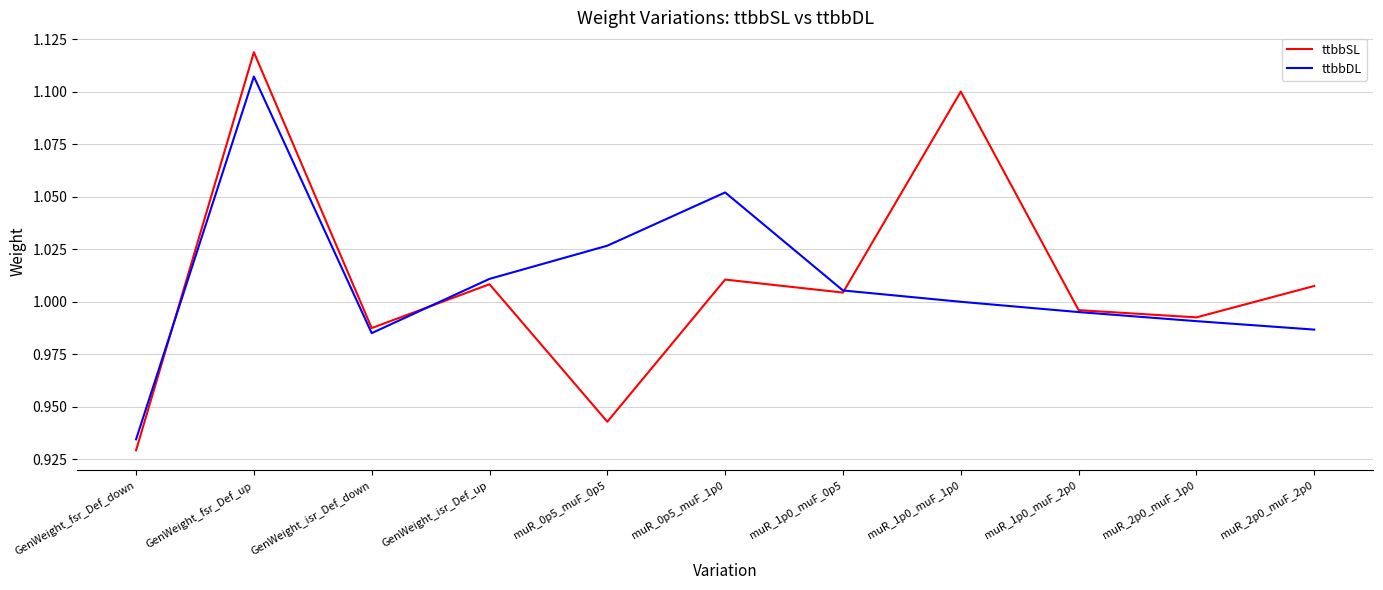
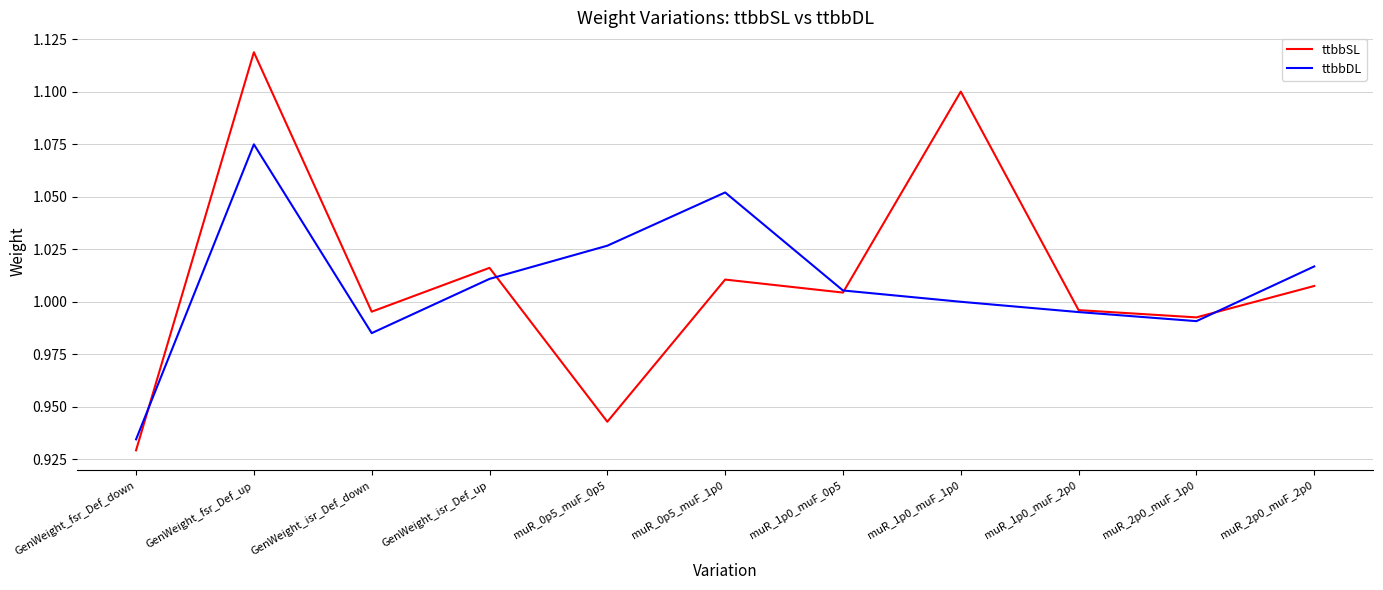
ttbbDL, GenWeight_fsr_Def_up: 1.107 -> 1.075
ttbbSL, GenWeight_isr_Def_down: 0.987 -> 0.995
ttbbSL, GenWeight_isr_Def_up: 1.008 -> 1.016
ttbbDL, muR_2p0_muF_2p0: 0.987 -> 1.017
